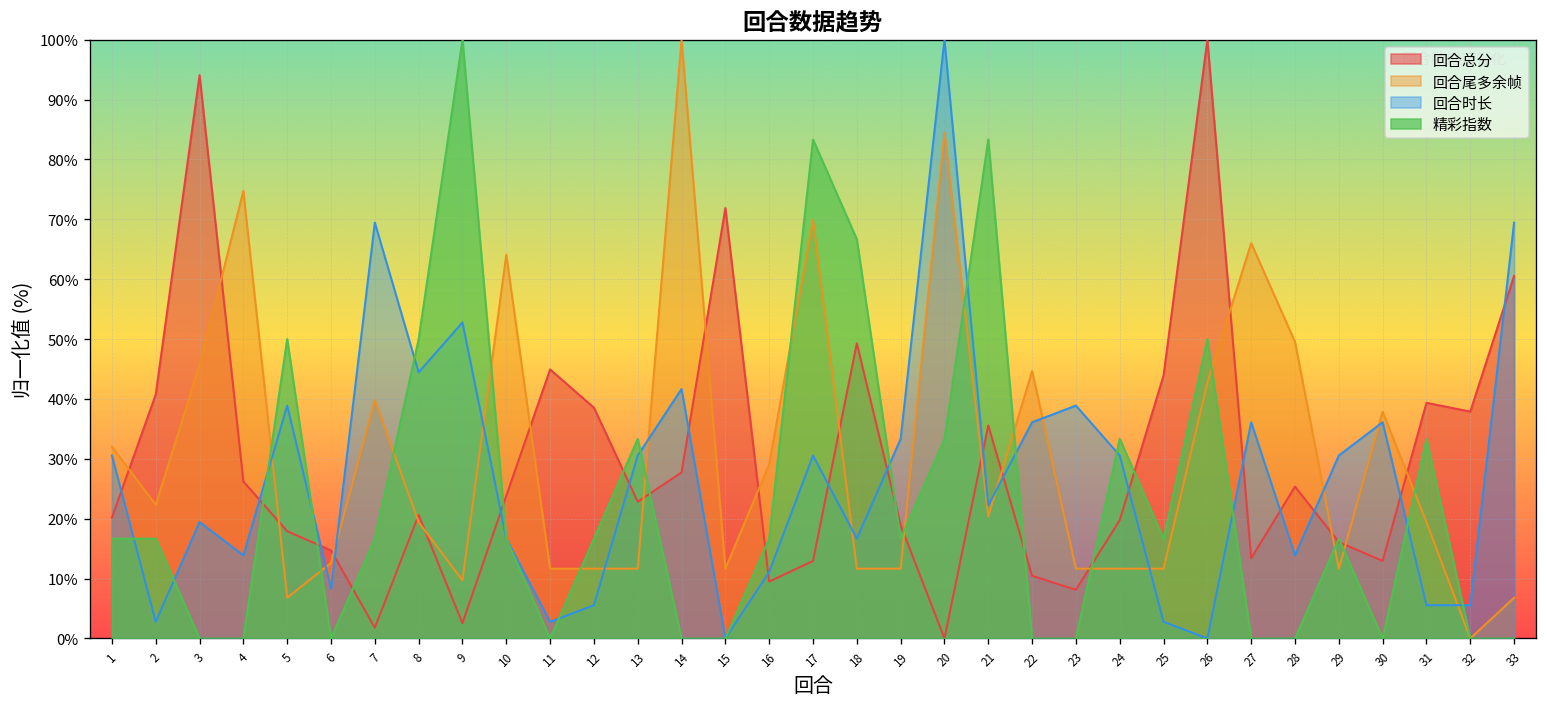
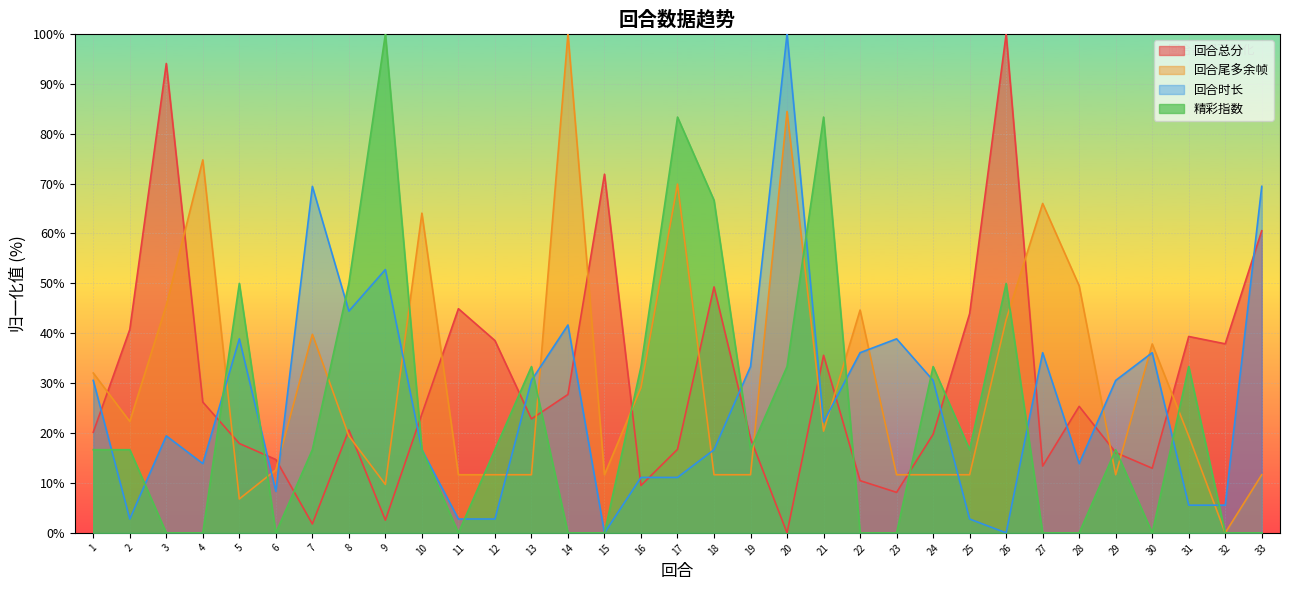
回合时长, 12: 6% -> 3%
精彩指数, 16: 17% -> 33%
回合总分, 17: 13% -> 17%
回合时长, 17: 31% -> 11%
回合尾多余帧, 33: 7% -> 12%
